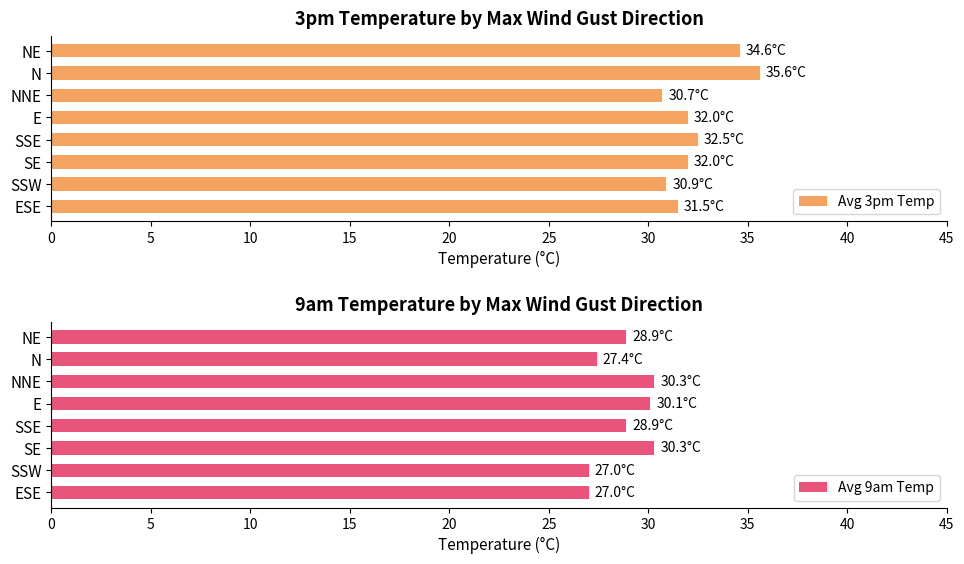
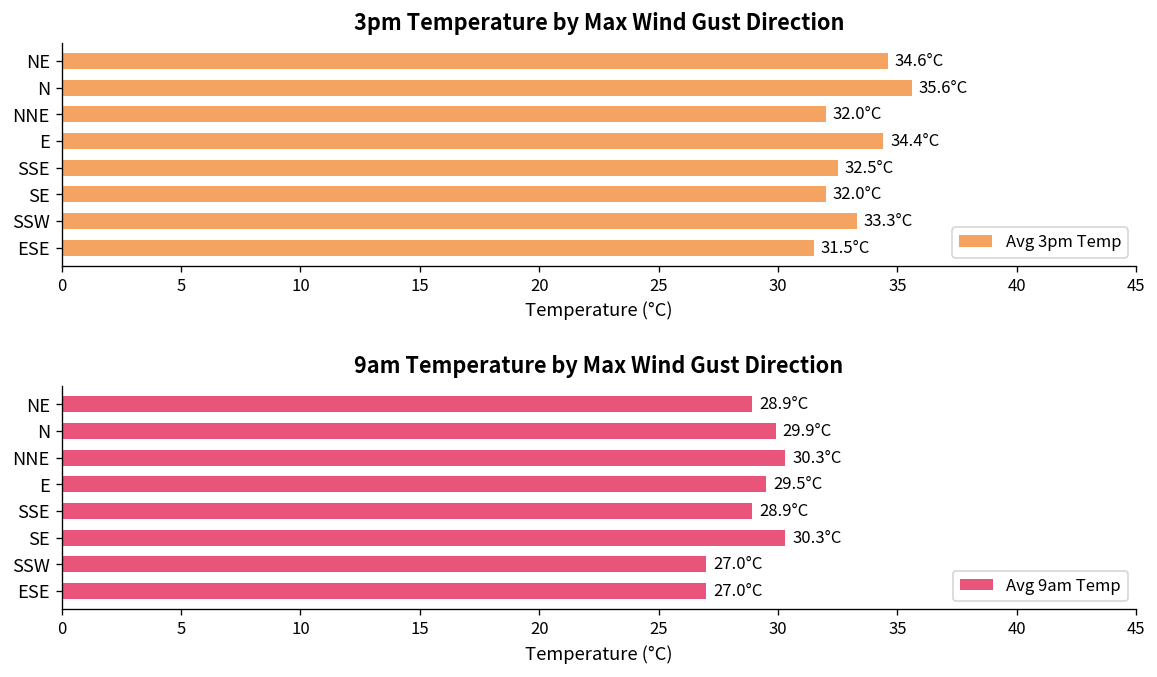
3pm Temperature by Max Wind Gust Direction, NNE: 30.7°C -> 32.0°C
3pm Temperature by Max Wind Gust Direction, E: 32.0°C -> 34.4°C
3pm Temperature by Max Wind Gust Direction, SSW: 30.9°C -> 33.3°C
9am Temperature by Max Wind Gust Direction, N: 27.4°C -> 29.9°C
9am Temperature by Max Wind Gust Direction, E: 30.1°C -> 29.5°C
